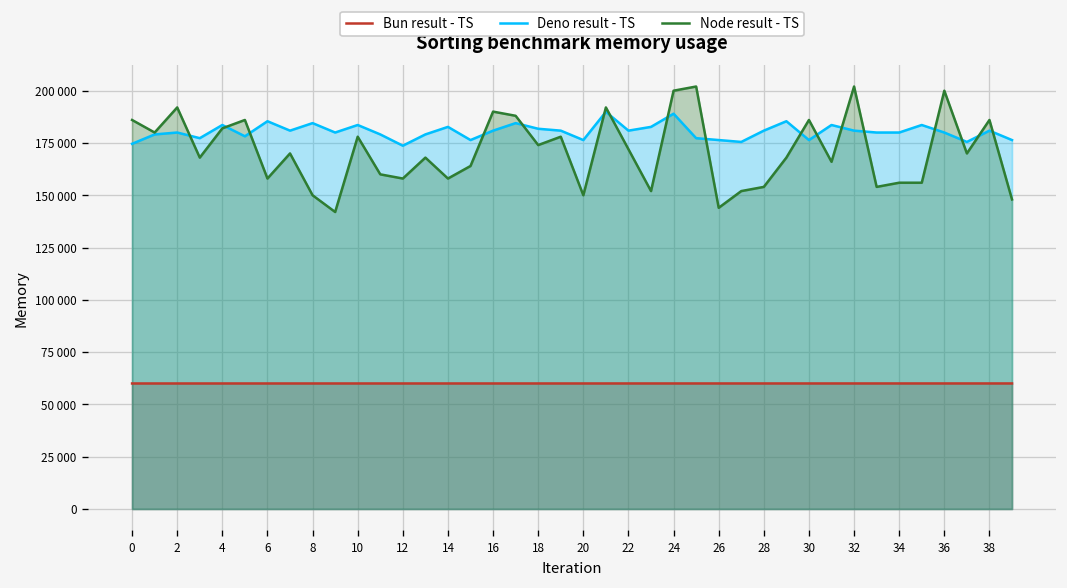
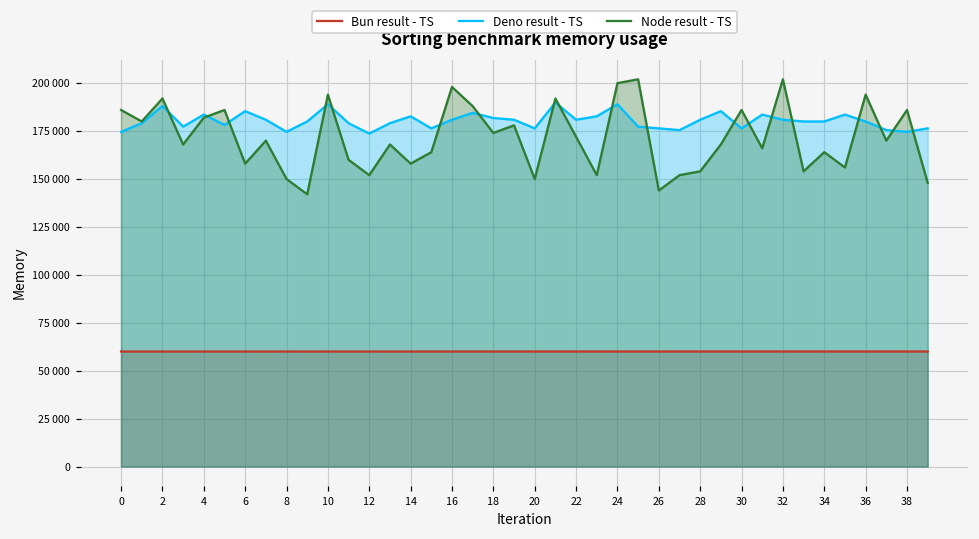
Deno result - TS, 2: 180000 -> 188000
Deno result - TS, 8: 185000 -> 175000
Deno result - TS, 10: 184000 -> 189000
Node result - TS, 10: 178000 -> 194000
Node result - TS, 12: 158000 -> 152000
Node result - TS, 16: 190000 -> 198000
Node result - TS, 34: 156000 -> 164000
Node result - TS, 36: 200000 -> 194000
Deno result - TS, 38: 181000 -> 175000
